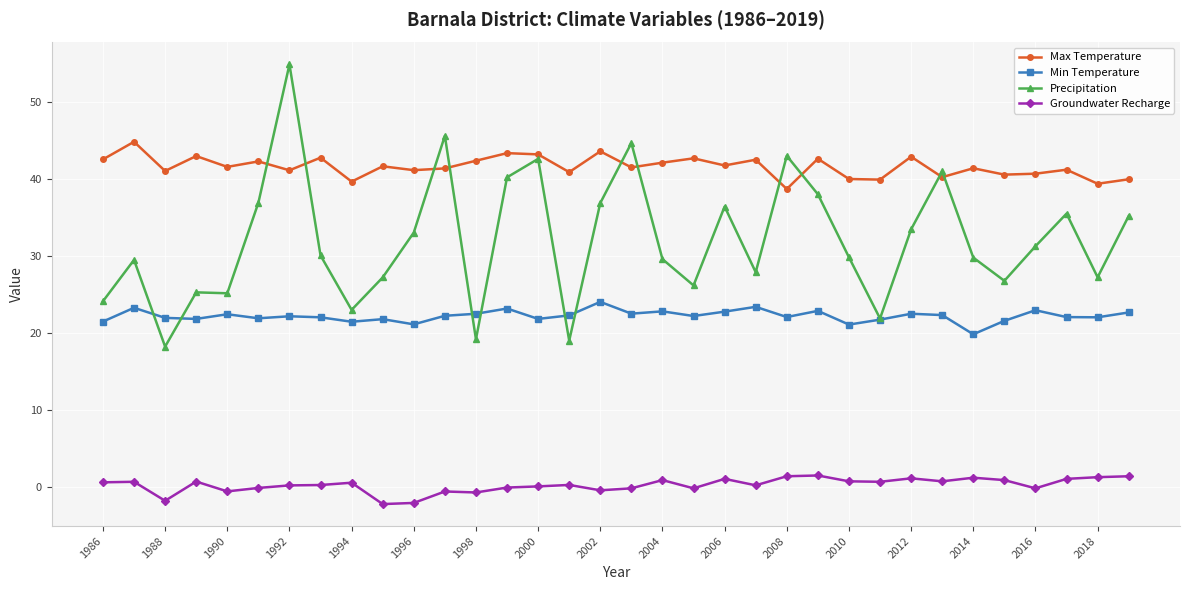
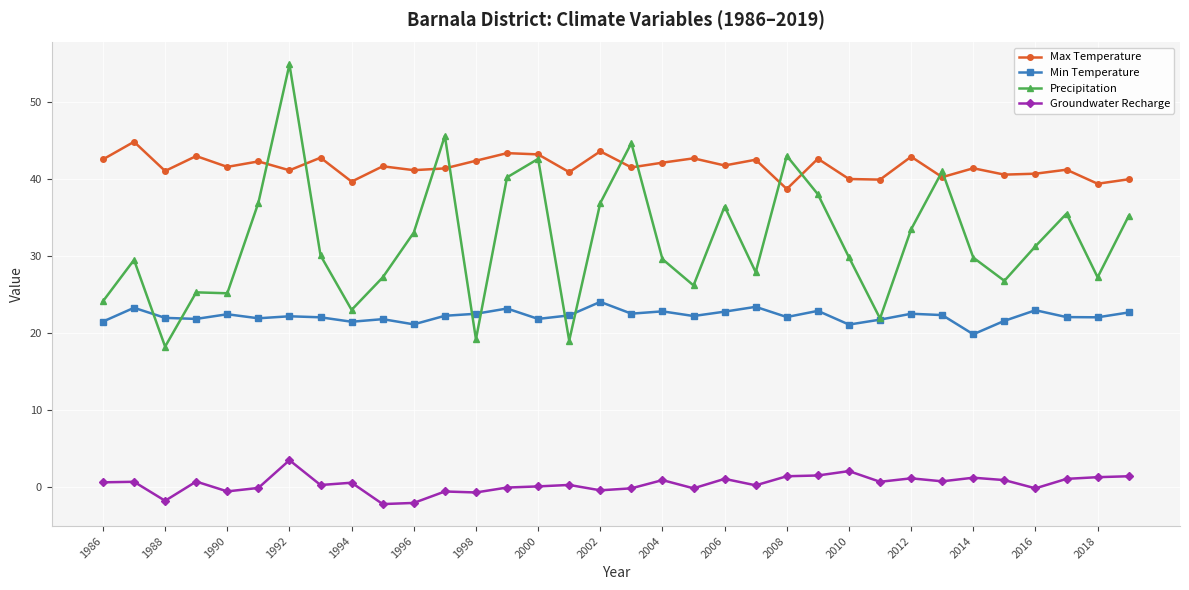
Groundwater Recharge, 1992: 0 -> 3
Groundwater Recharge, 2010: 1 -> 2
